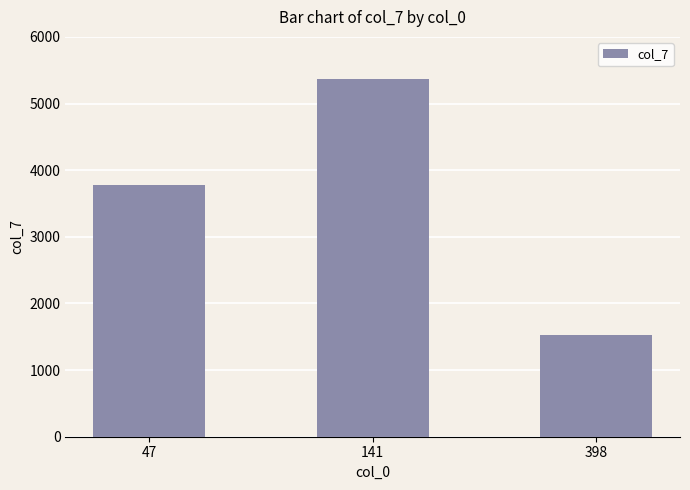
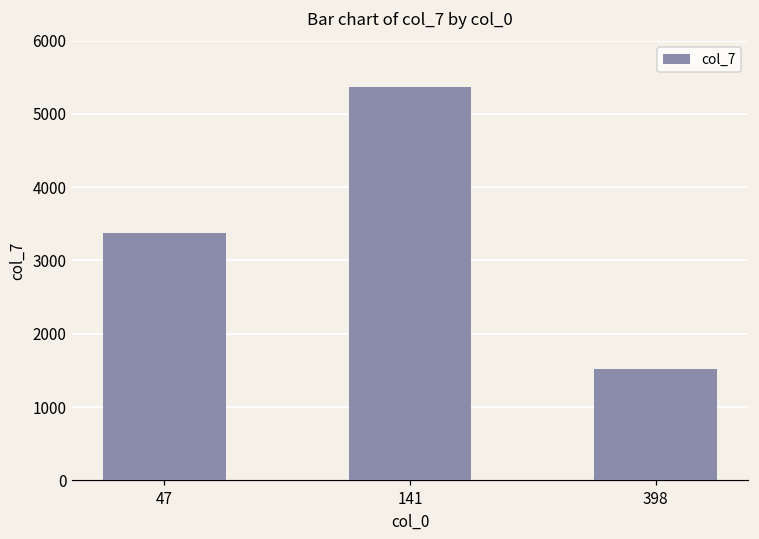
47: 3800 -> 3400
